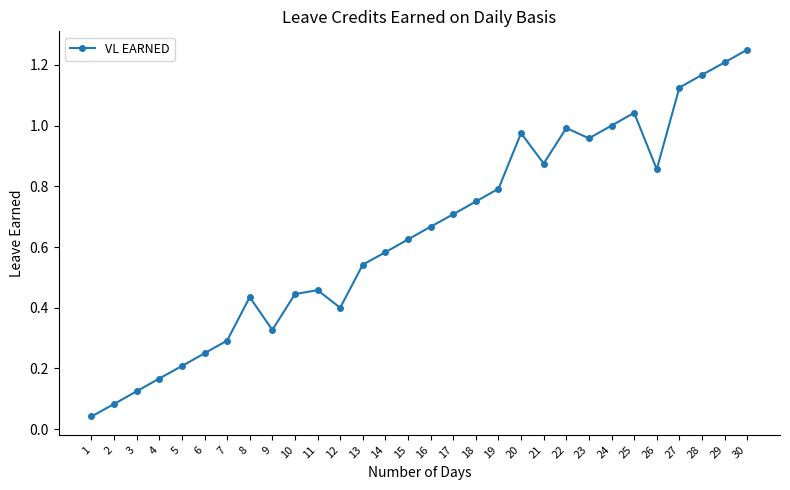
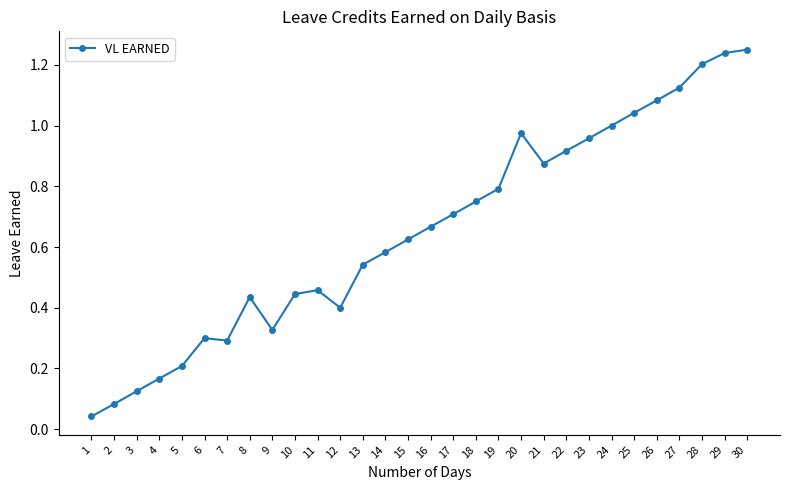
6: 0.25 -> 0.30
22: 0.99 -> 0.92
26: 0.86 -> 1.08
28: 1.17 -> 1.20
29: 1.21 -> 1.24
